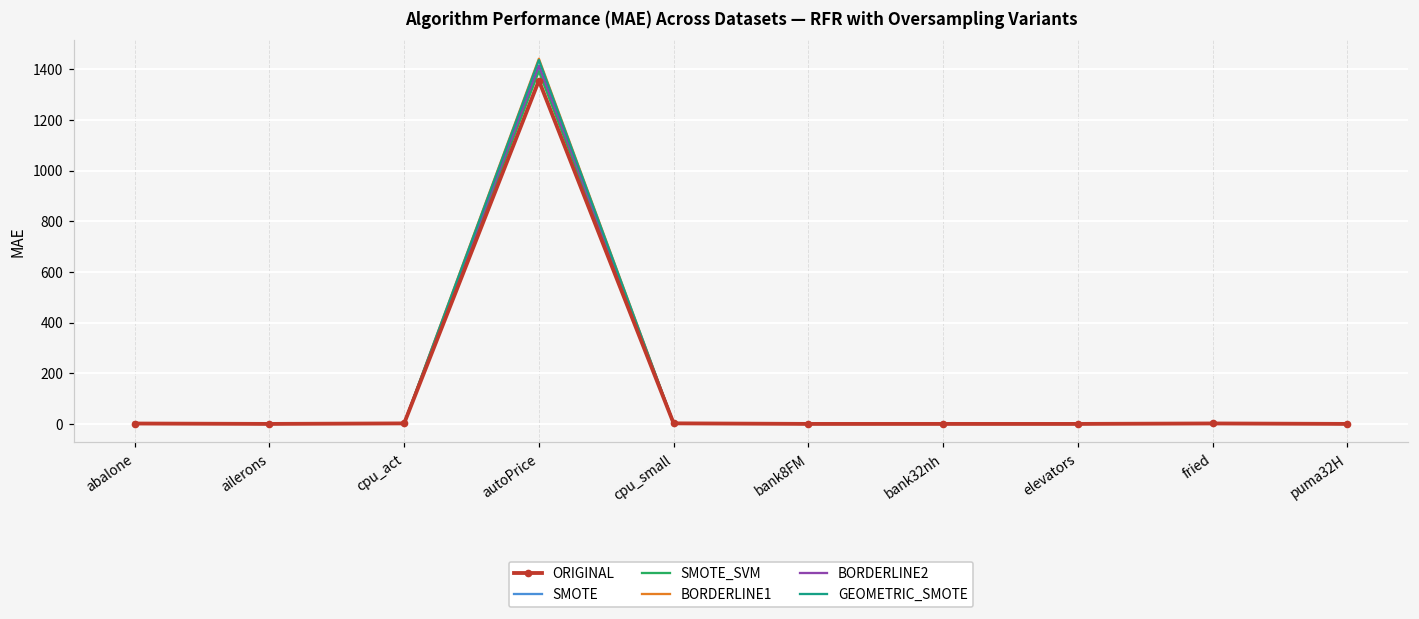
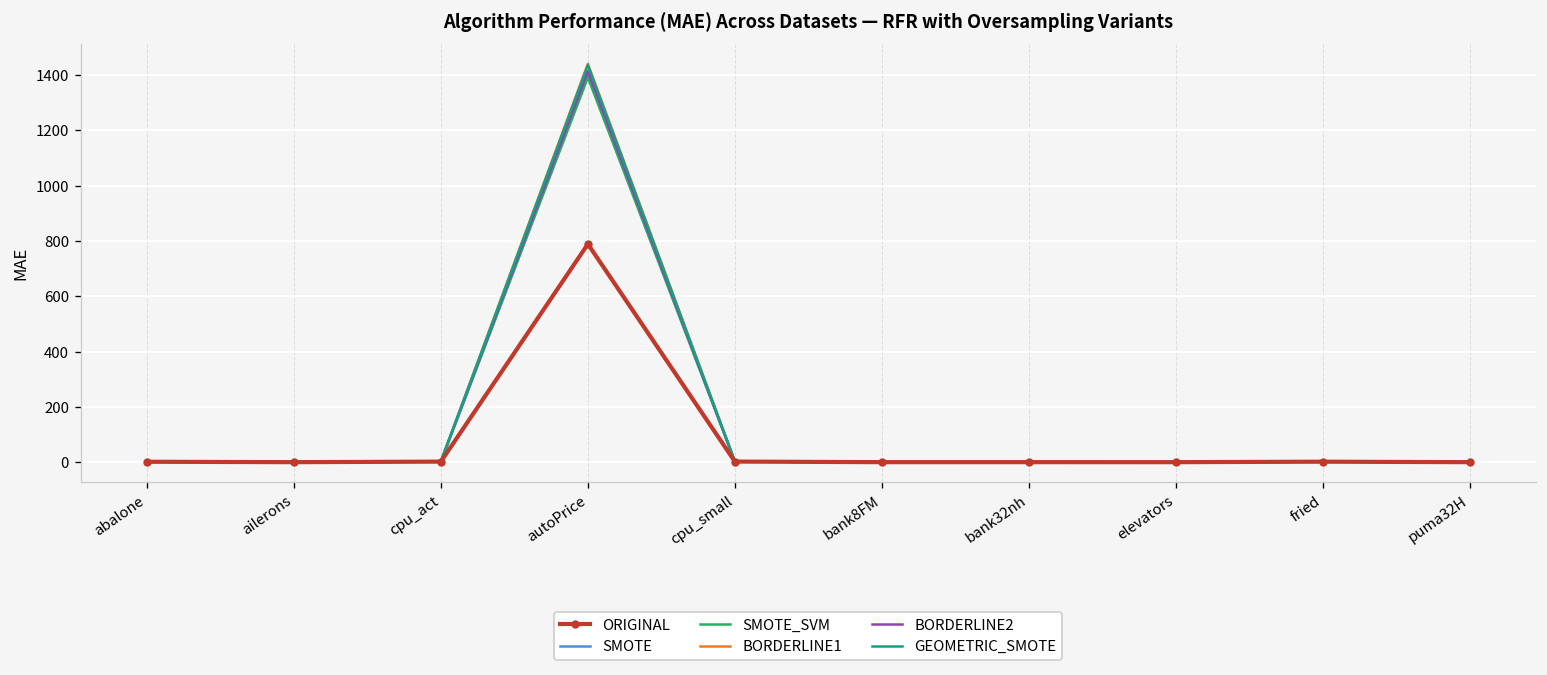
ORIGINAL, autoPrice: 1360 -> 790
